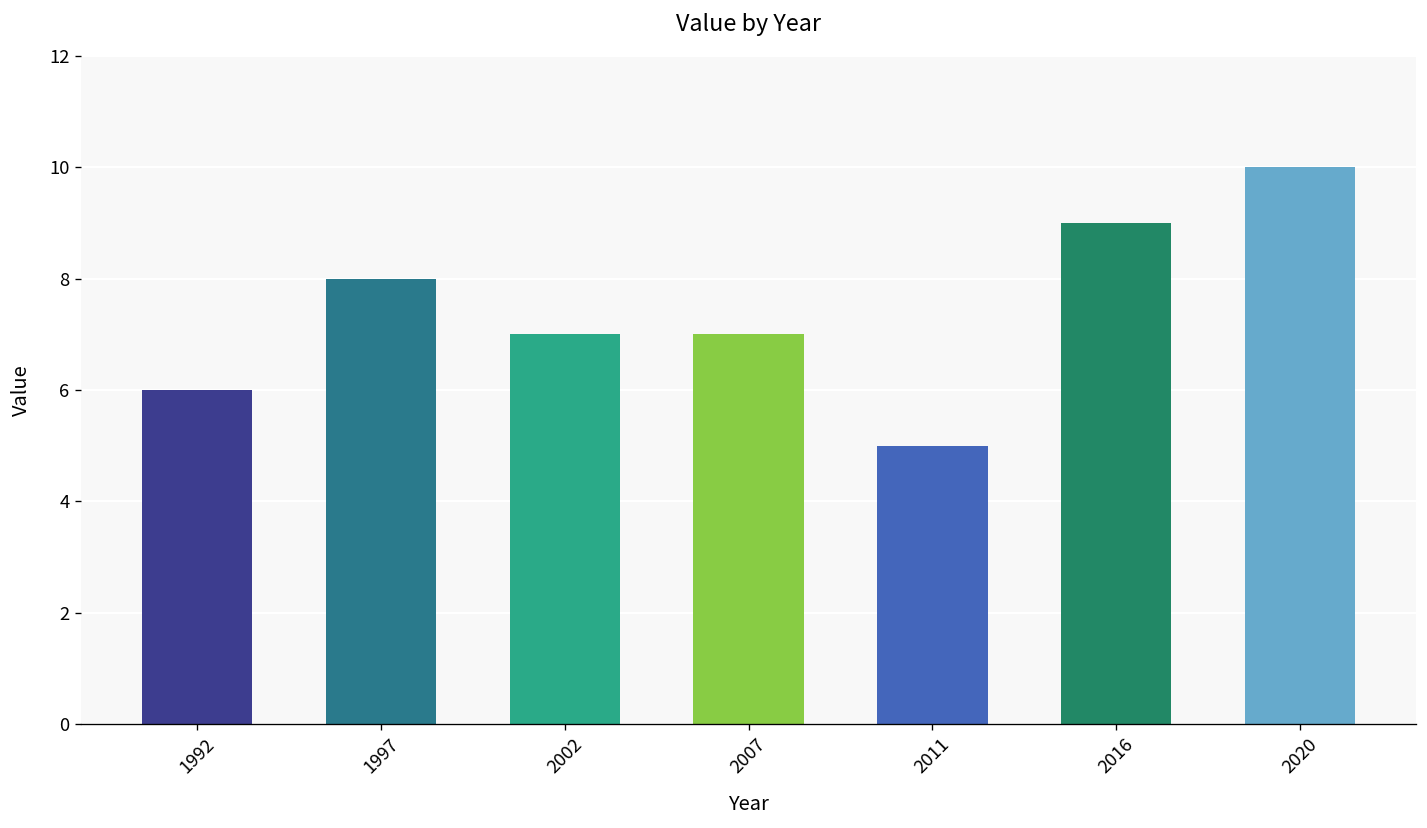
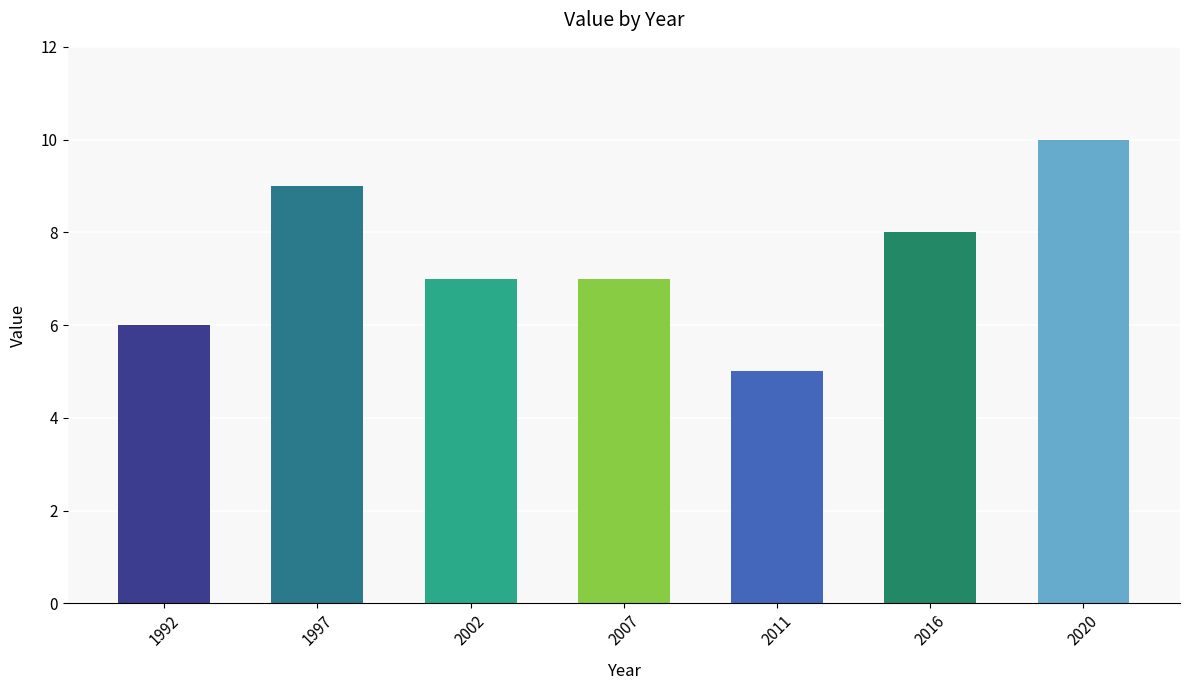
1997: 8 -> 9
2016: 9 -> 8
